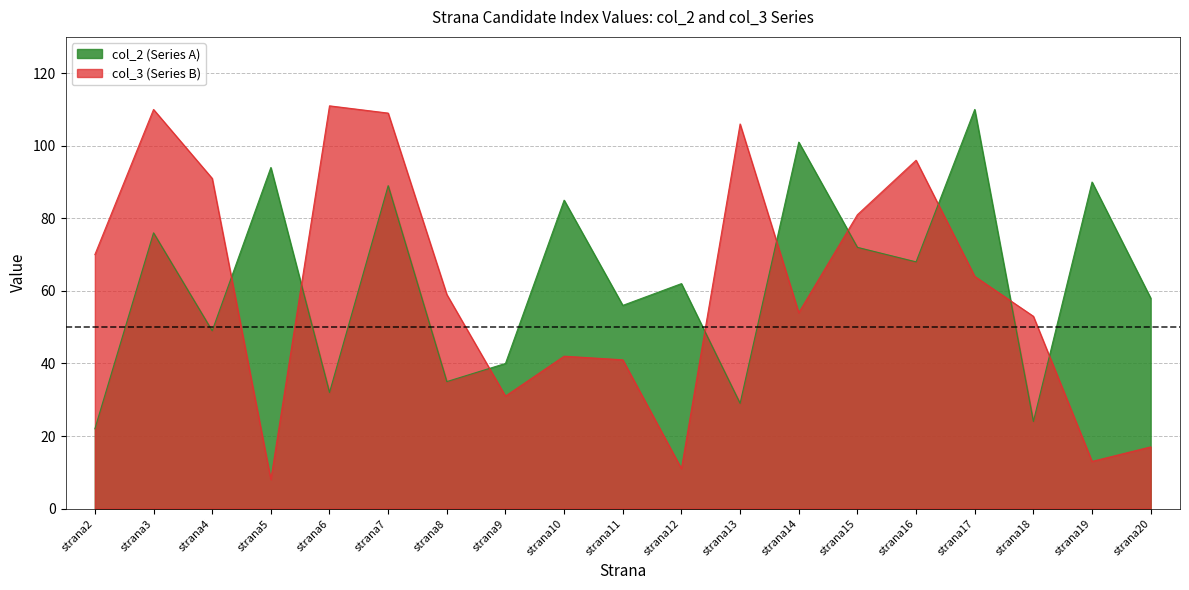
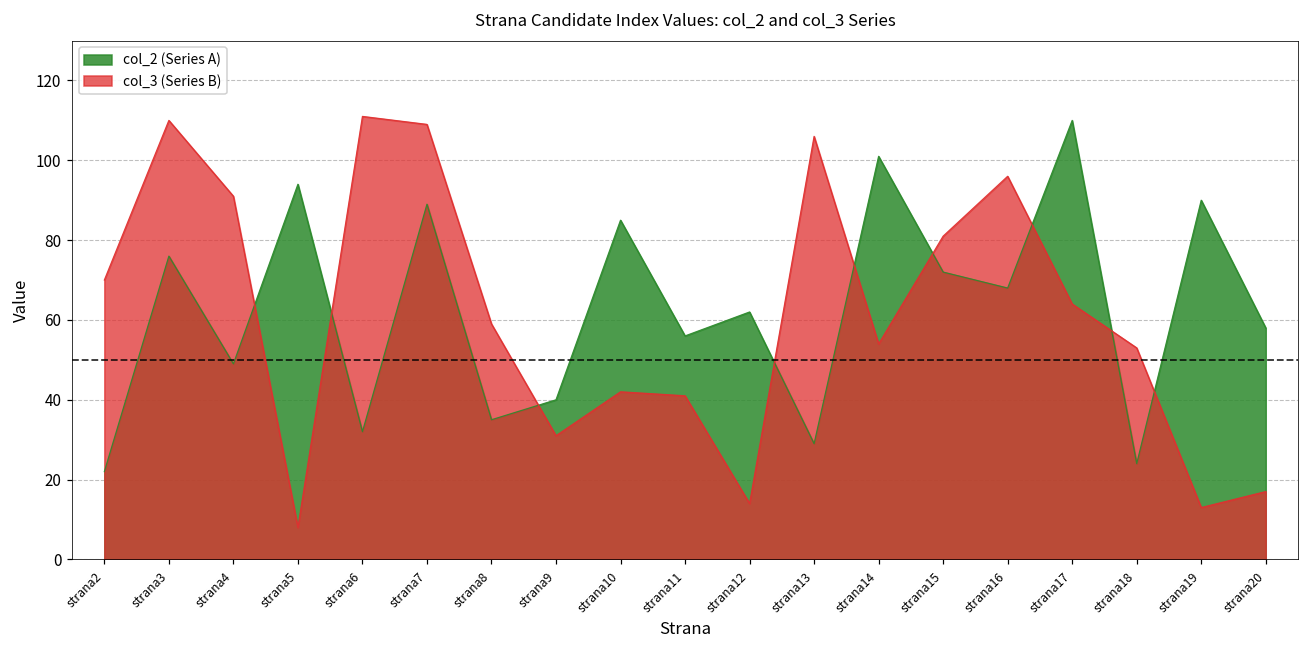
col_3 (Series B), strana12: 11 -> 14
